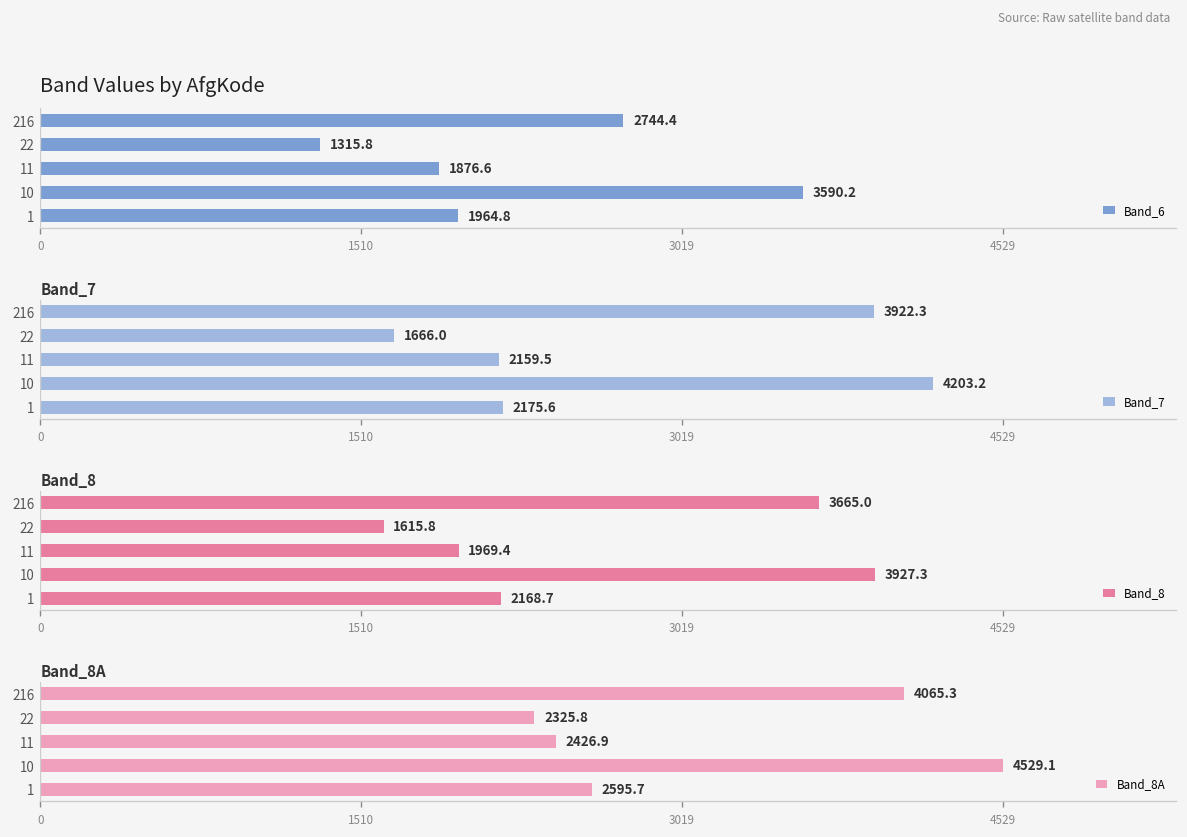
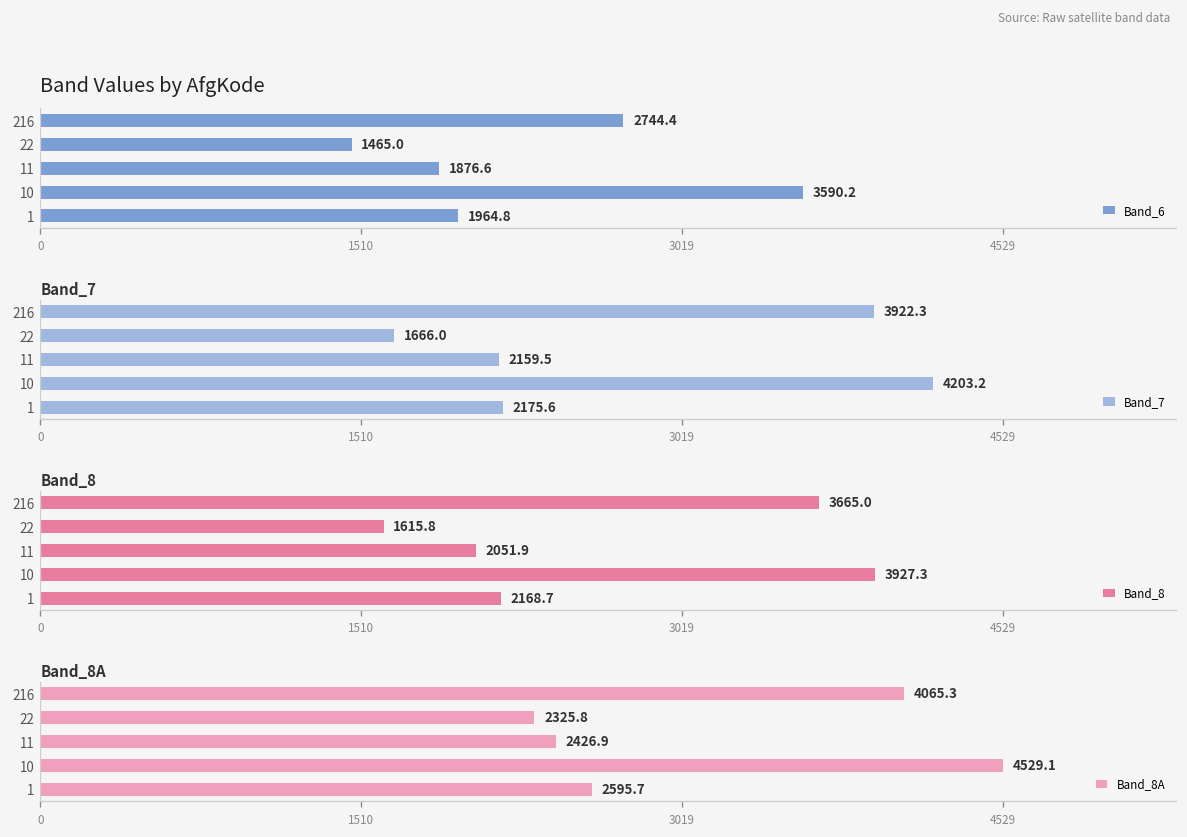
Band Values by AfgKode, 22: 1315.8 -> 1465.0
Band_8, 11: 1969.4 -> 2051.9
